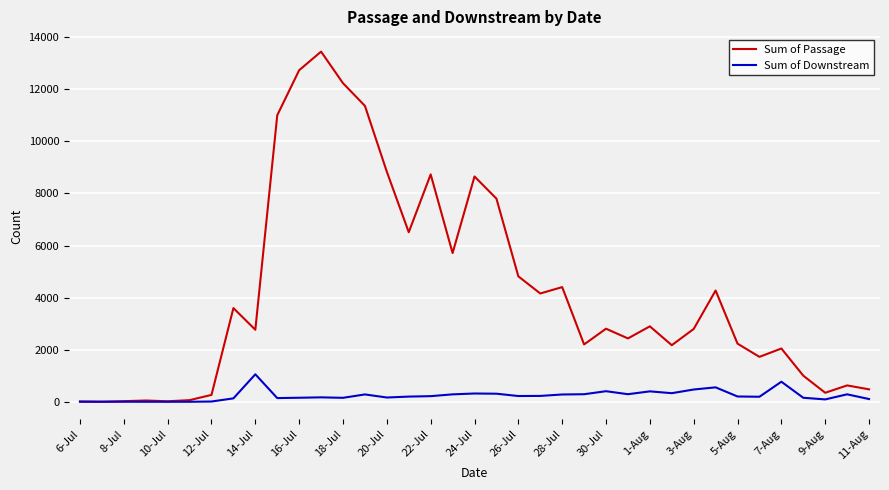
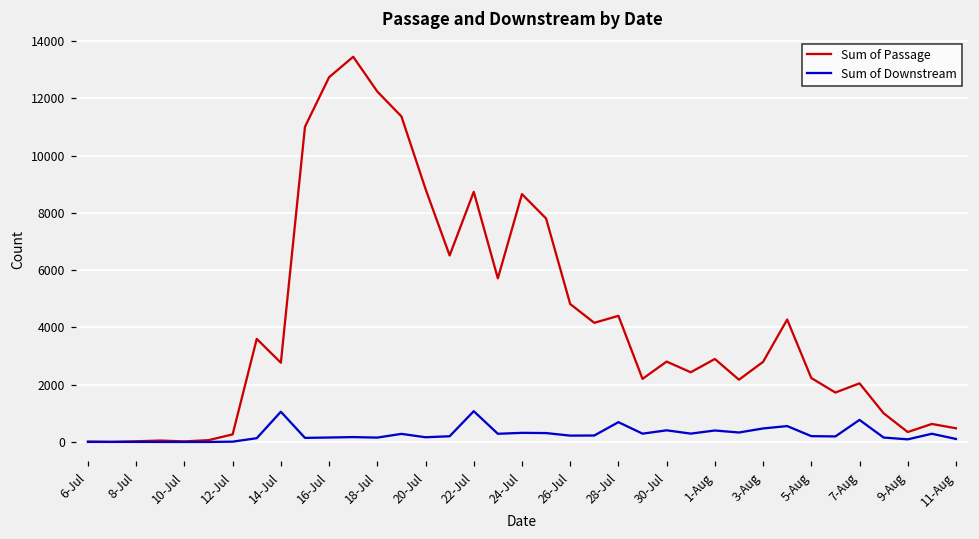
Sum of Downstream, 22-Jul: 200 -> 1100
Sum of Downstream, 28-Jul: 300 -> 700
